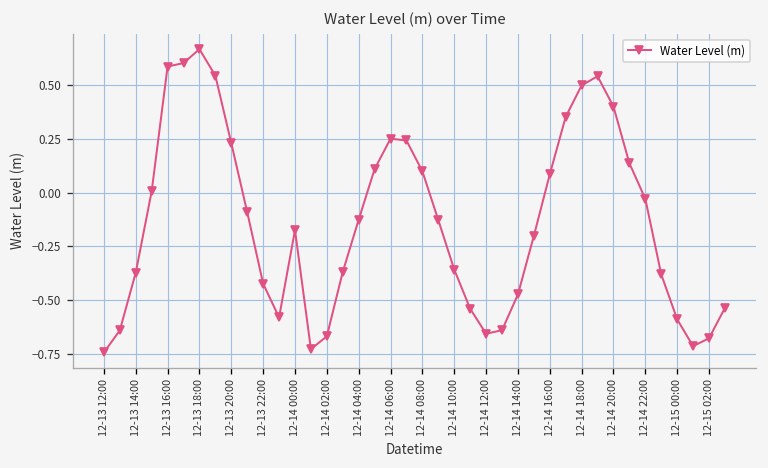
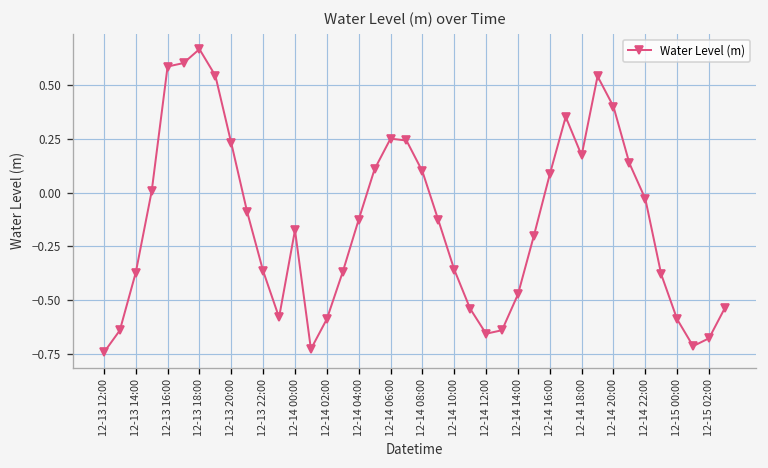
12-13 22:00: -0.42 -> -0.36
12-14 02:00: -0.67 -> -0.59
12-14 18:00: 0.50 -> 0.17
